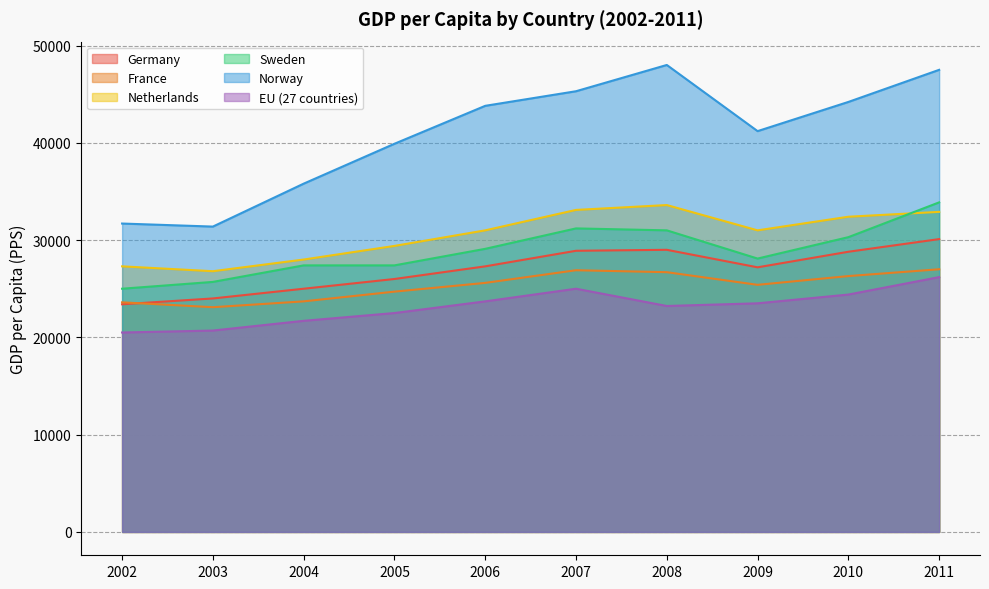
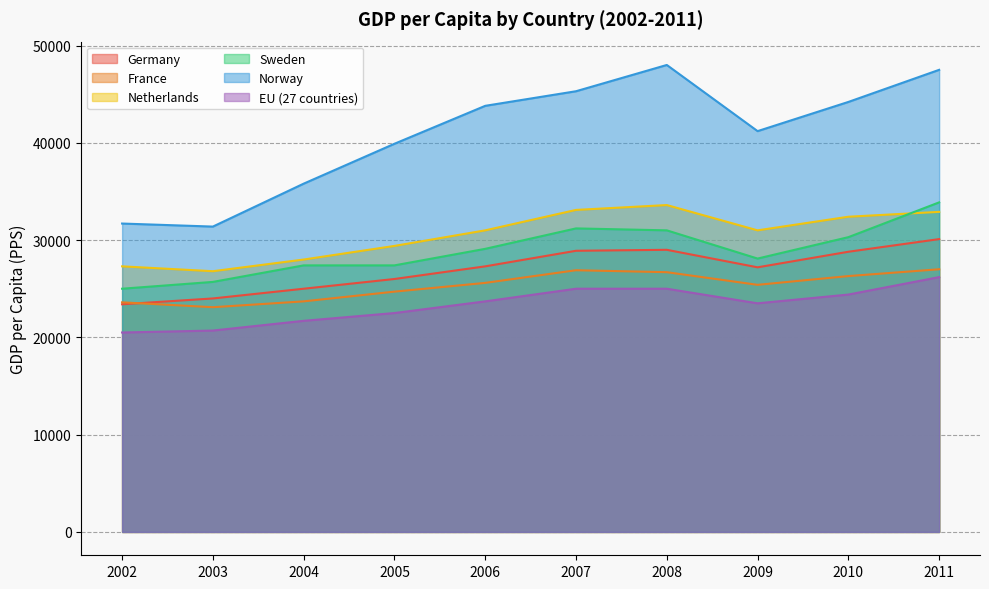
EU (27 countries), 2008: 23000 -> 25000
